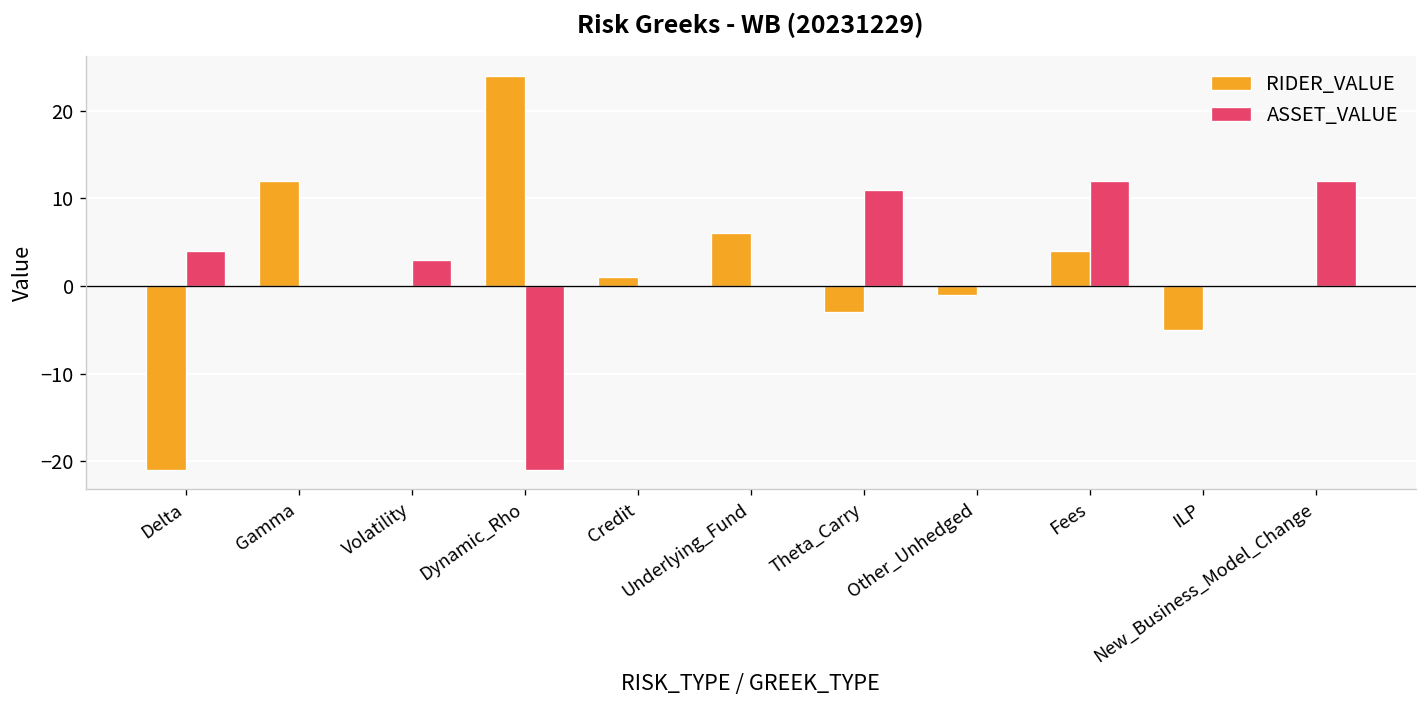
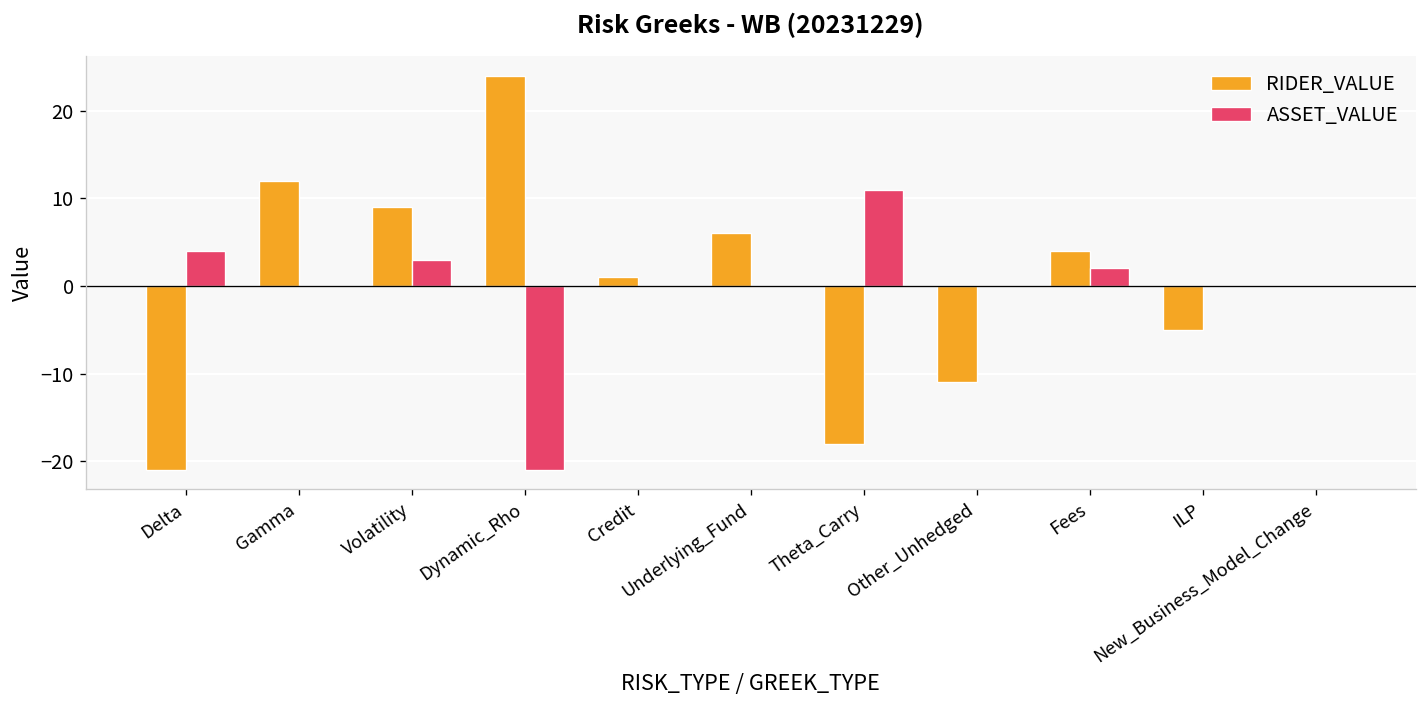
RIDER_VALUE, Volatility: 0 -> 9
RIDER_VALUE, Theta_Carry: -3 -> -18
RIDER_VALUE, Other_Unhedged: -1 -> -11
ASSET_VALUE, Fees: 12 -> 2
ASSET_VALUE, New_Business_Model_Change: 12 -> 0
